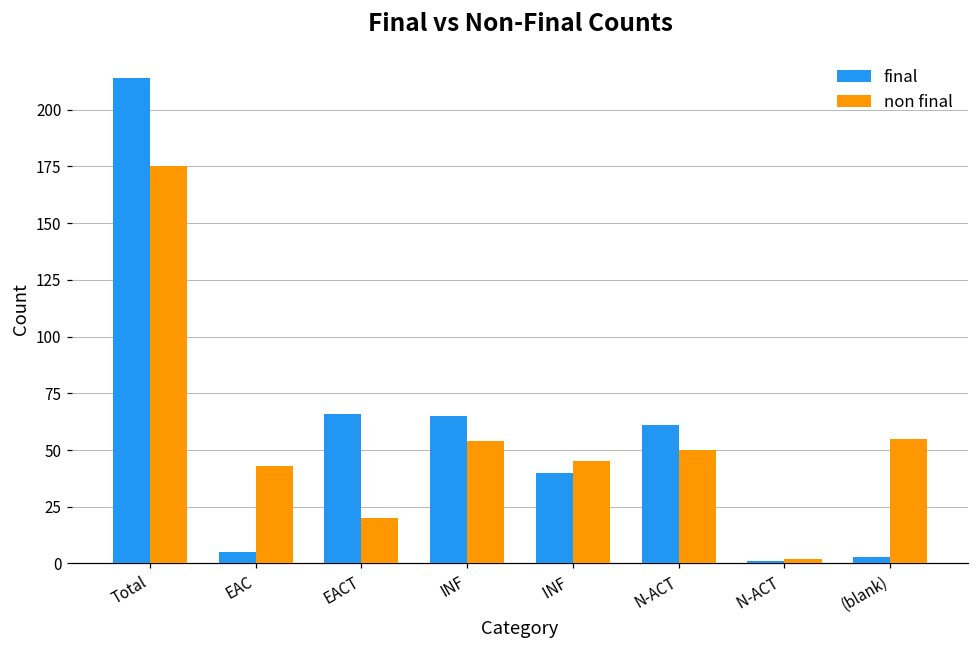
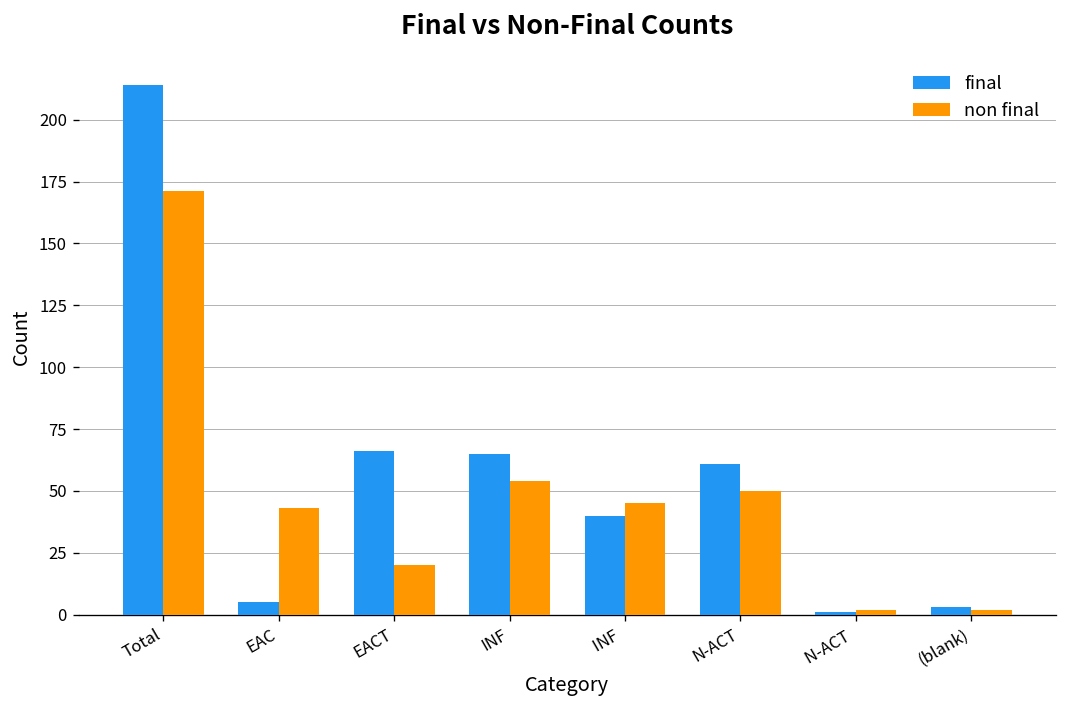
non final, Total: 175 -> 171
non final, (blank): 55 -> 2
